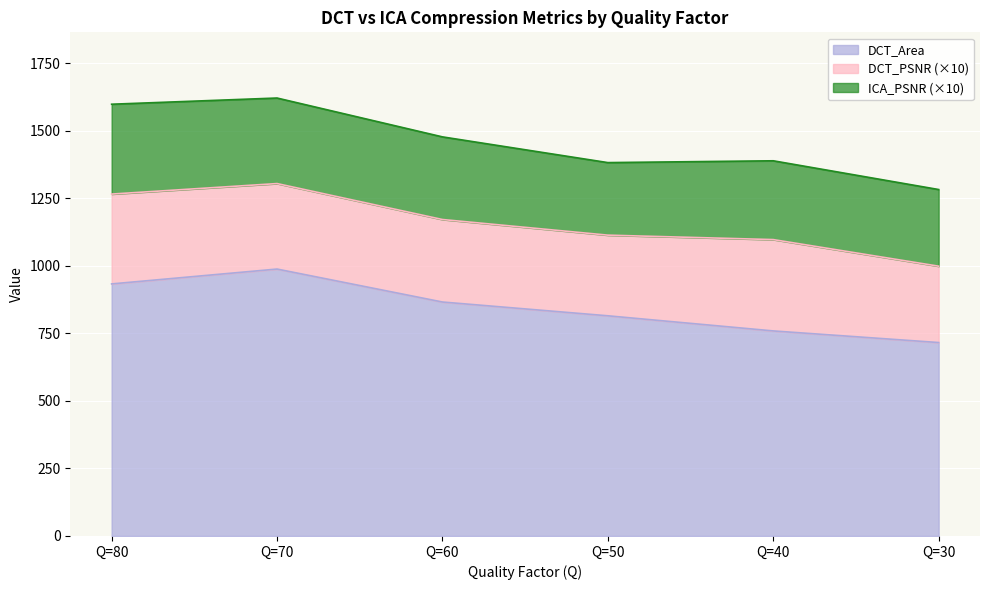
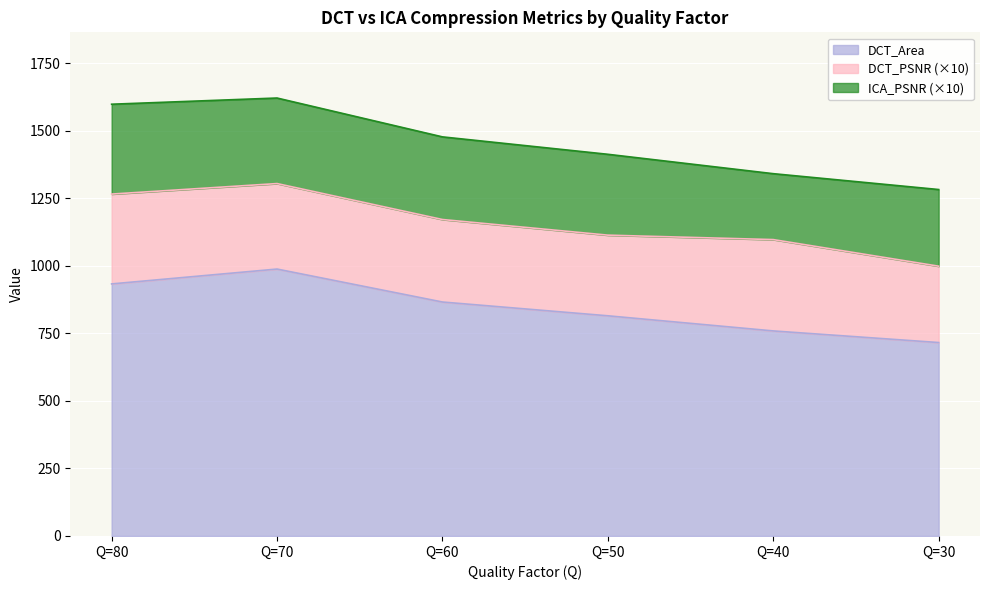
ICA_PSNR (×10), Q=50: 270 -> 300
ICA_PSNR (×10), Q=40: 290 -> 240
